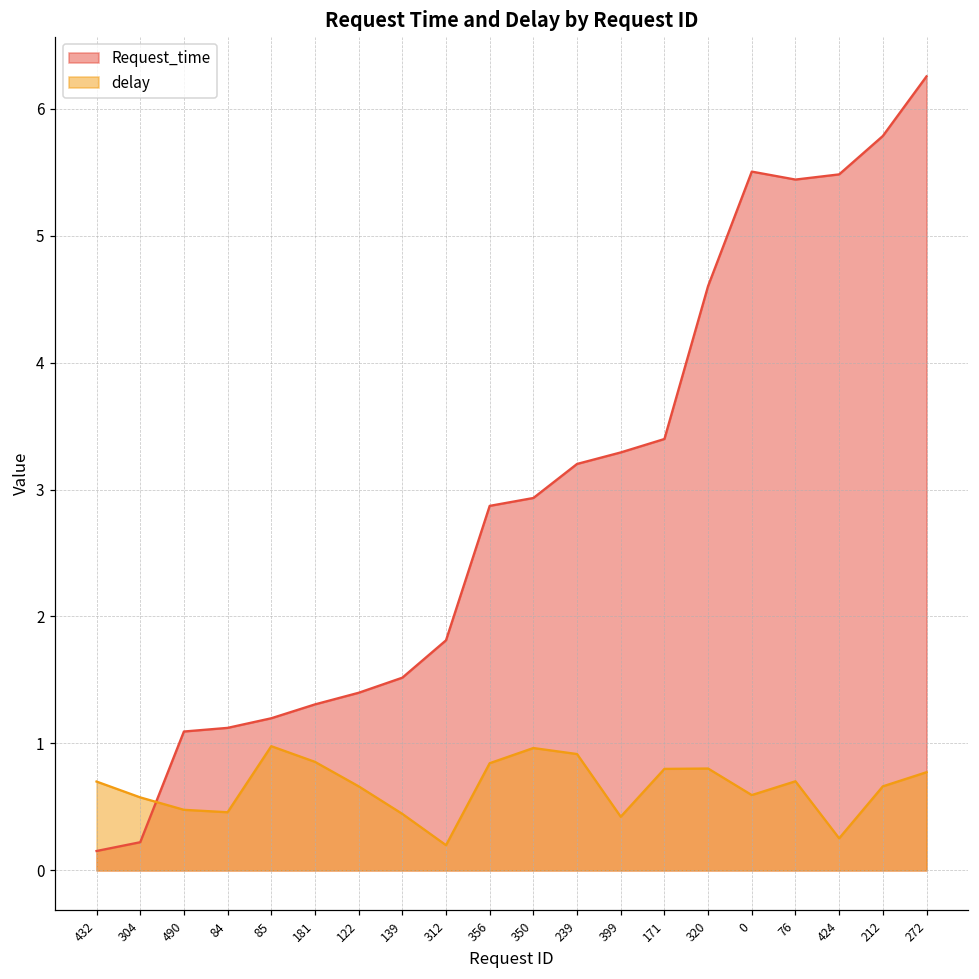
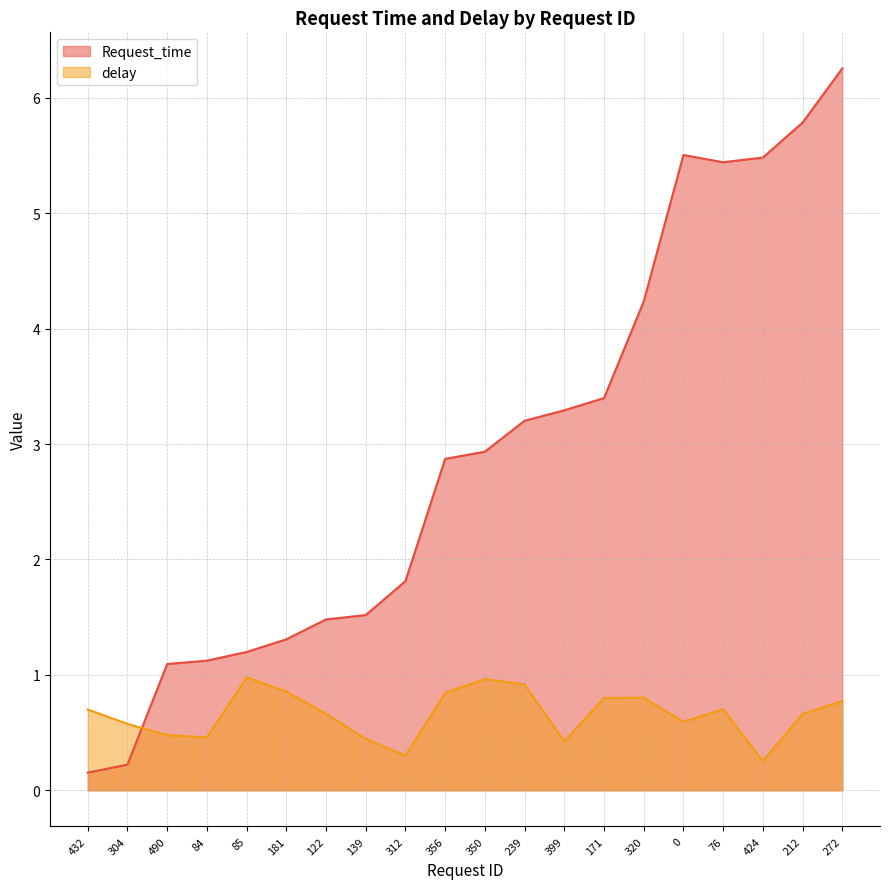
Request_time, 122: 1.40 -> 1.48
delay, 312: 0.20 -> 0.30
Request_time, 320: 4.60 -> 4.23
